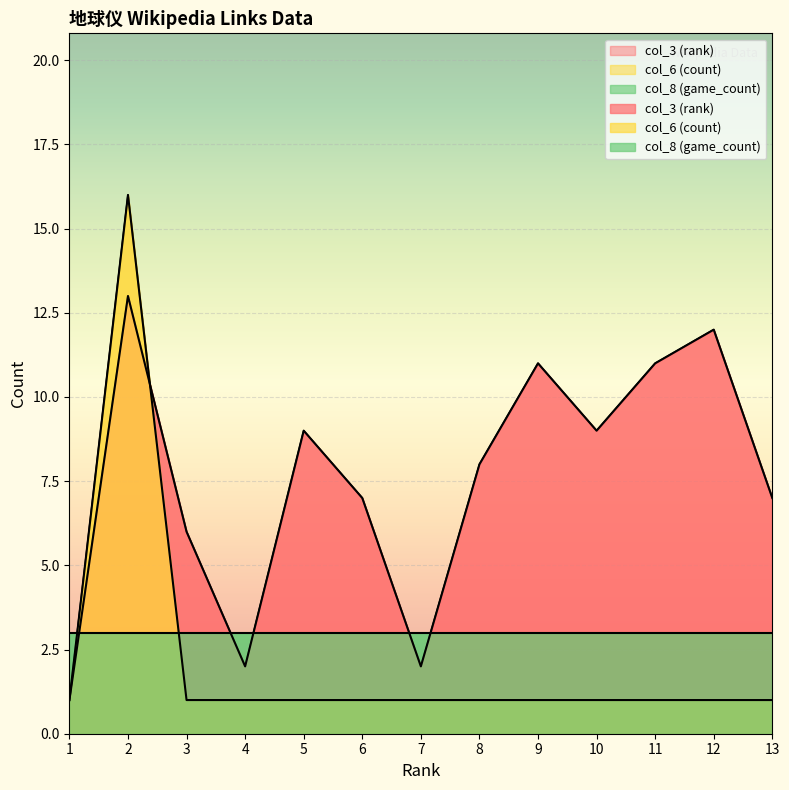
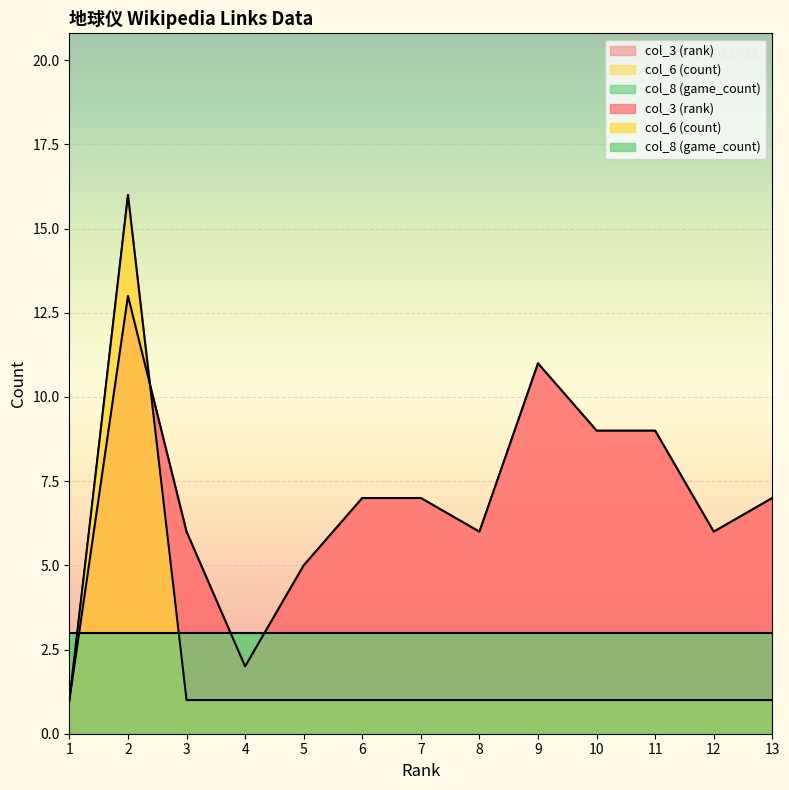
col_3 (rank), 5: 9 -> 5
col_3 (rank), 7: 2 -> 7
col_3 (rank), 8: 8 -> 6
col_3 (rank), 11: 11 -> 9
col_3 (rank), 12: 12 -> 6
